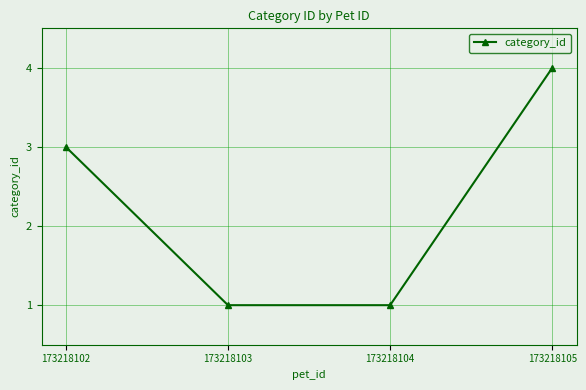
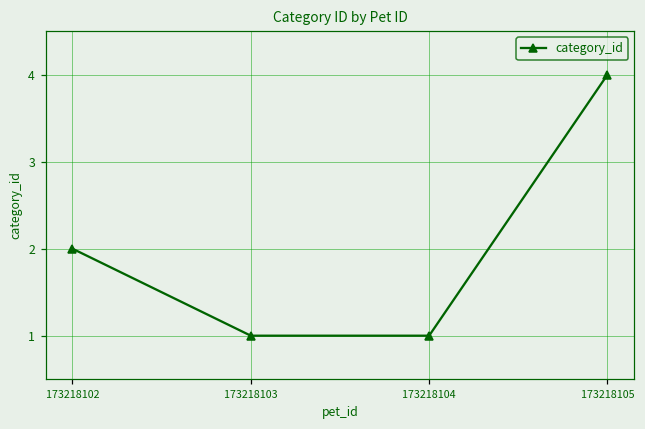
173218102: 3 -> 2
